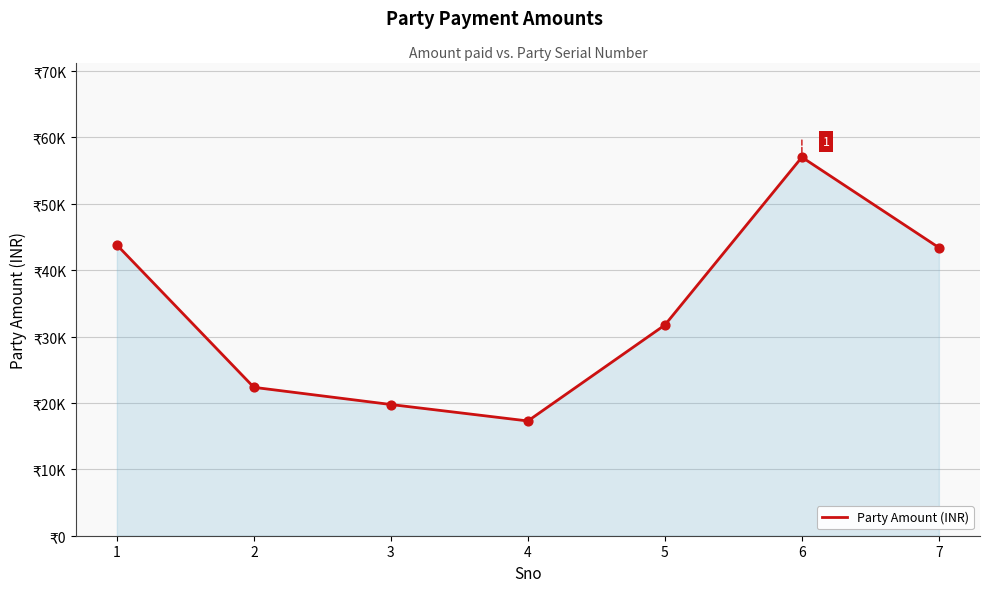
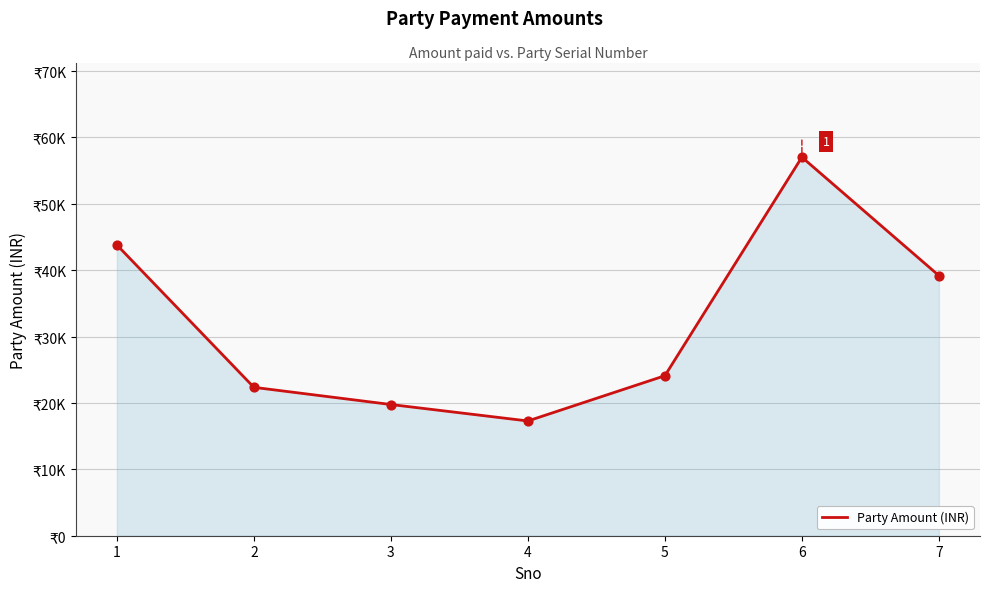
5: ₹32000 -> ₹24000
7: ₹43000 -> ₹39000
